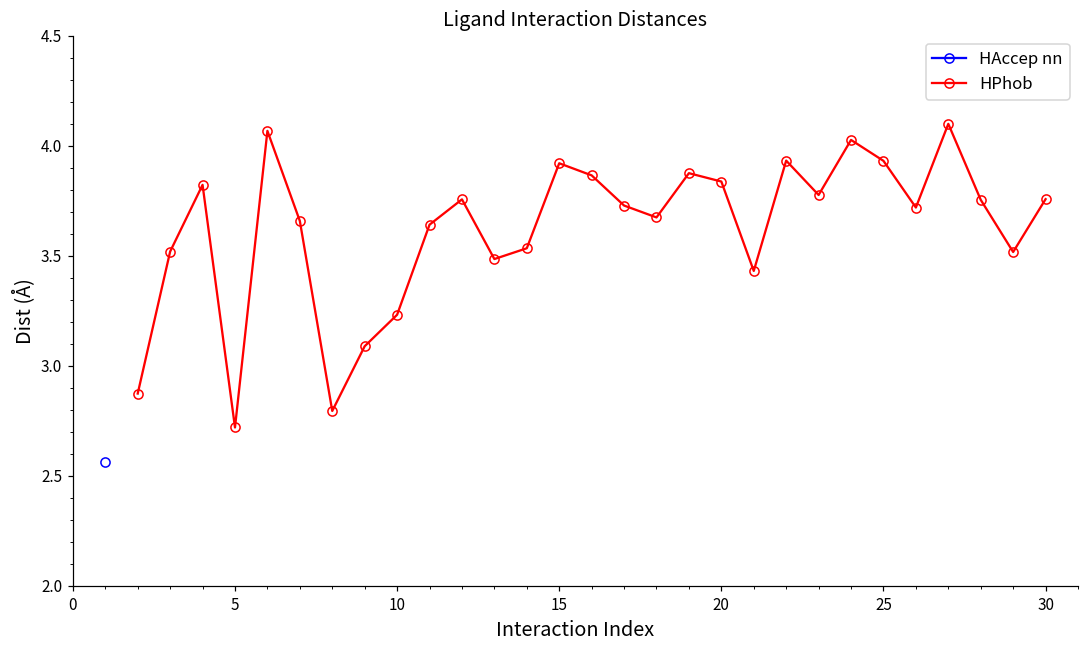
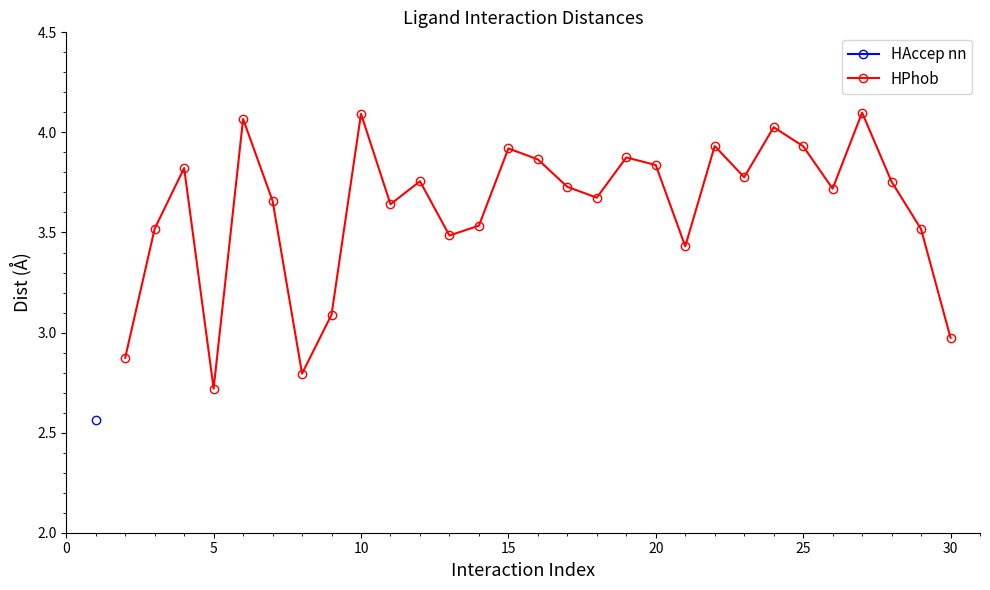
HPhob, 10: 3.23 -> 4.09
HPhob, 30: 3.76 -> 2.97
